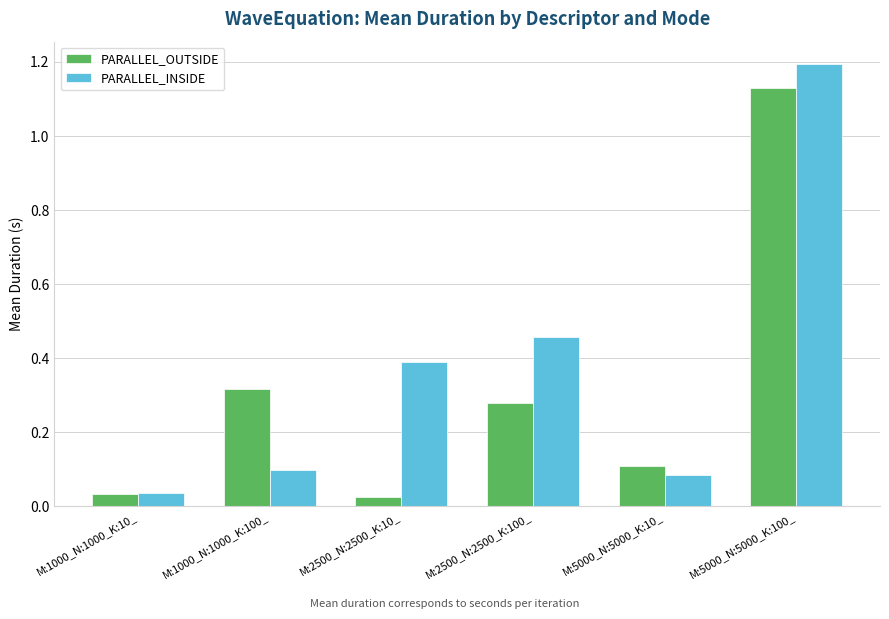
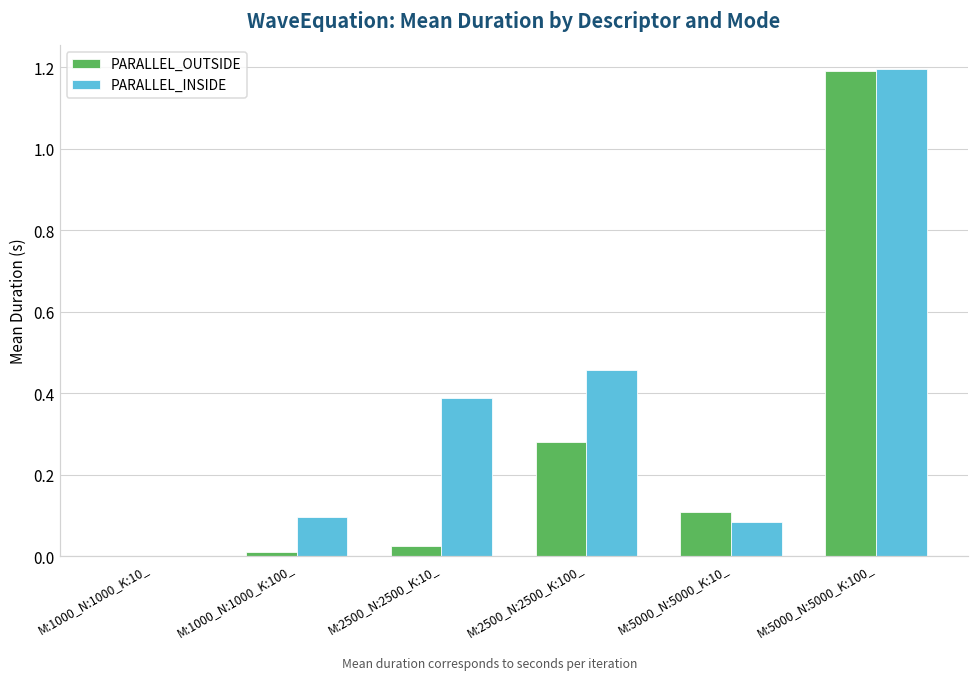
PARALLEL_OUTSIDE, M:1000_N:1000_K:10_: 0.03 -> 0.00
PARALLEL_INSIDE, M:1000_N:1000_K:10_: 0.04 -> 0.00
PARALLEL_OUTSIDE, M:1000_N:1000_K:100_: 0.32 -> 0.01
PARALLEL_OUTSIDE, M:5000_N:5000_K:100_: 1.13 -> 1.19
